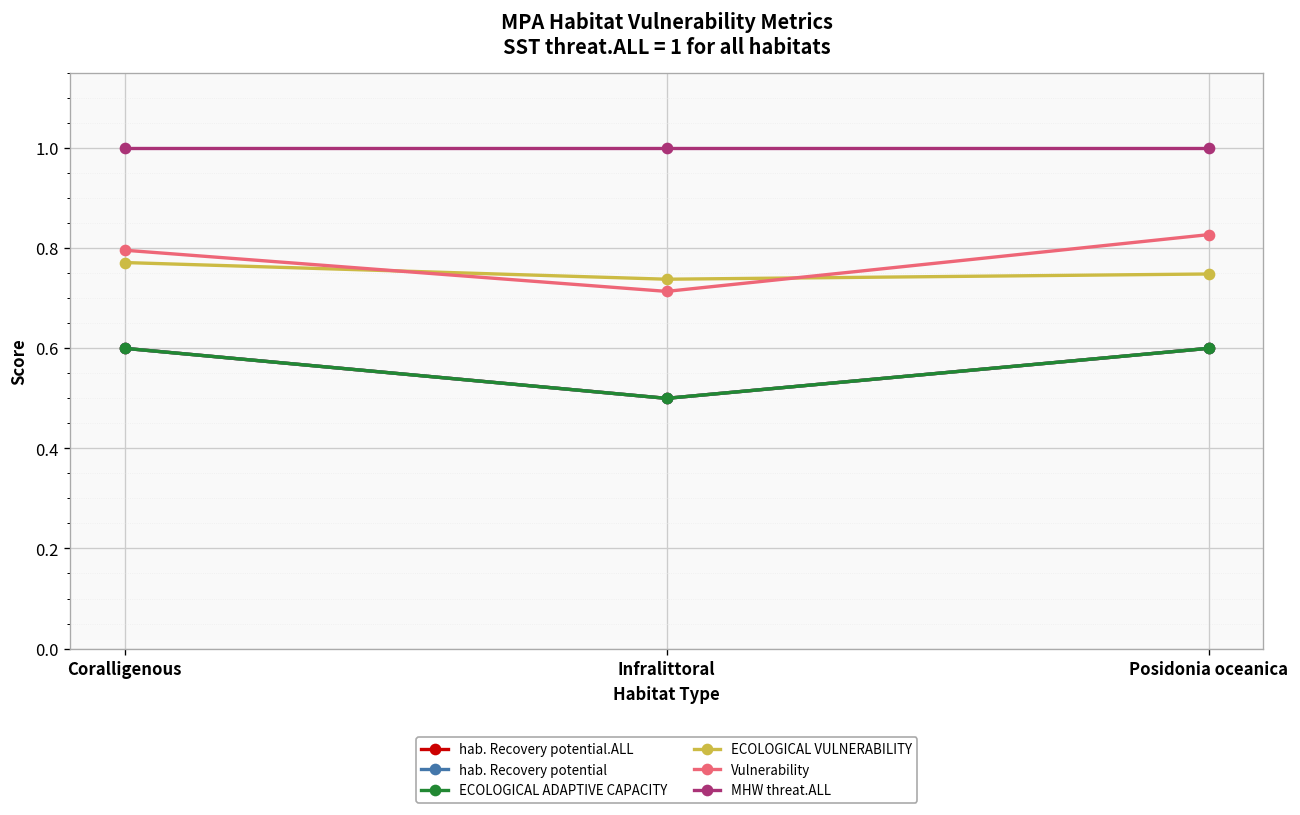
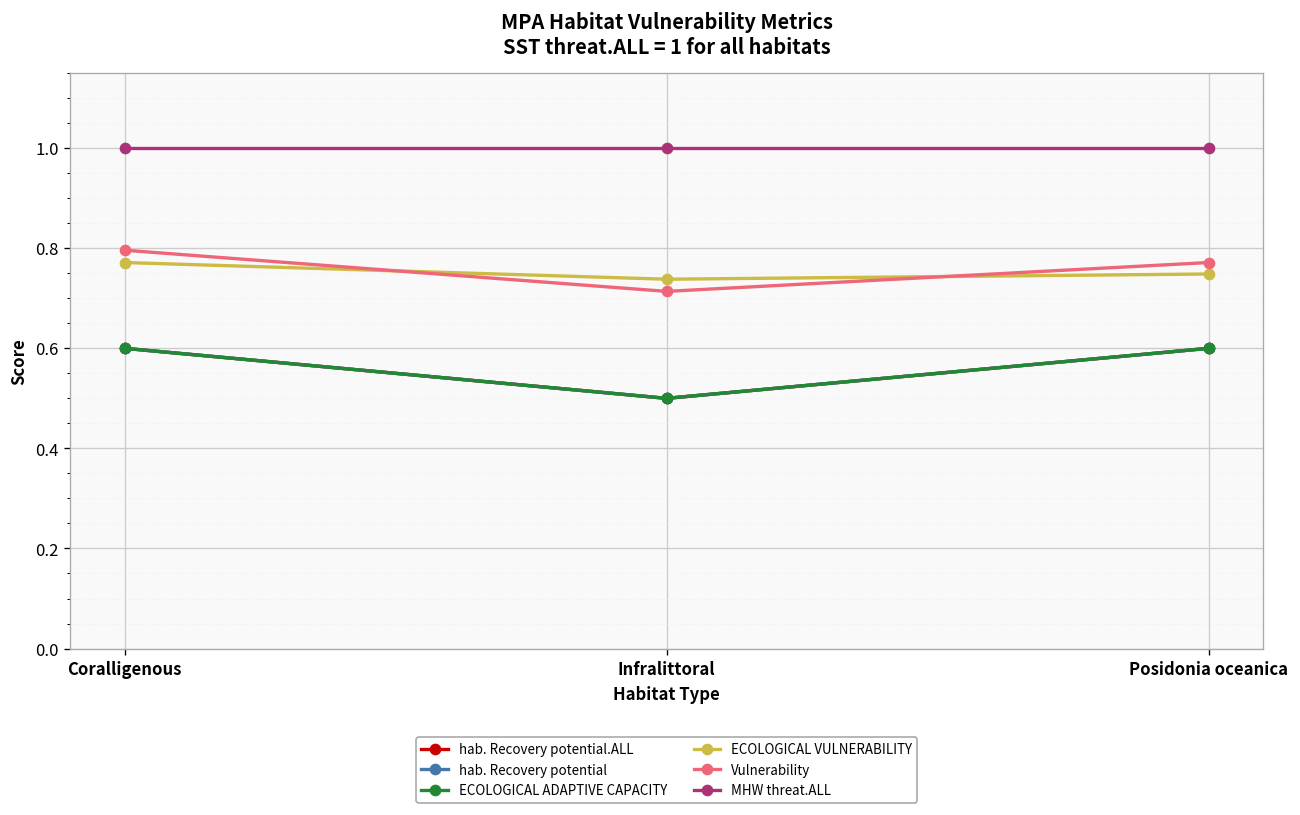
Vulnerability, Posidonia oceanica: 0.83 -> 0.77
